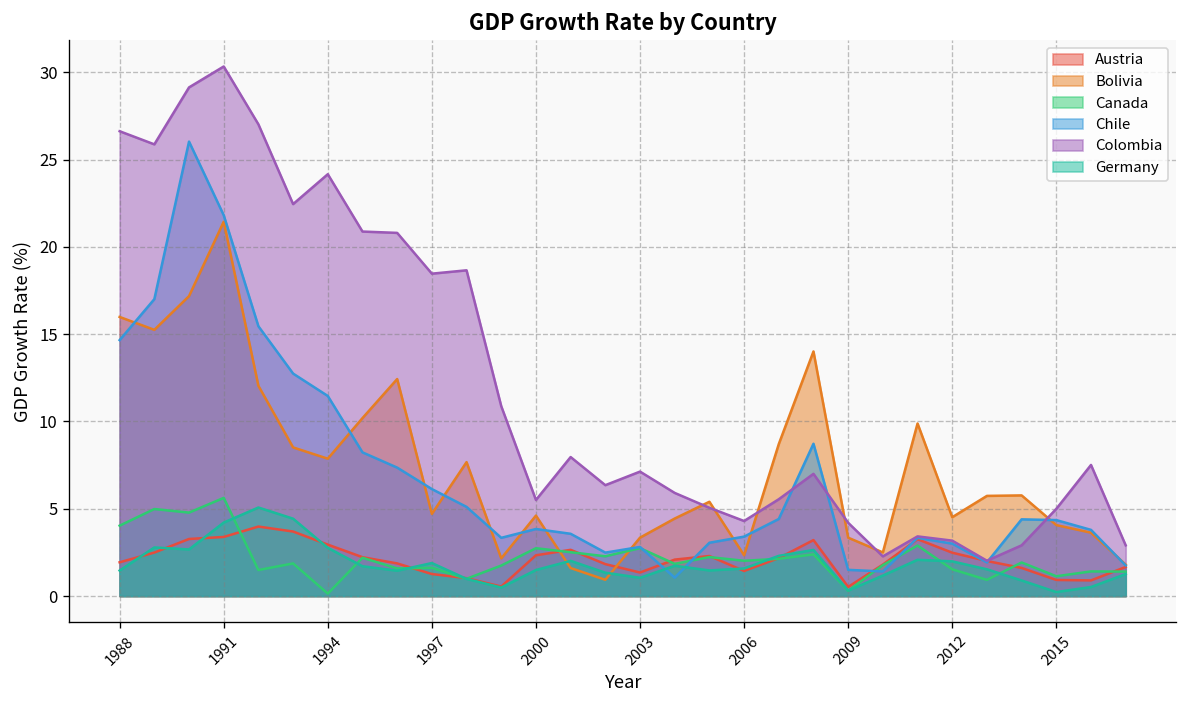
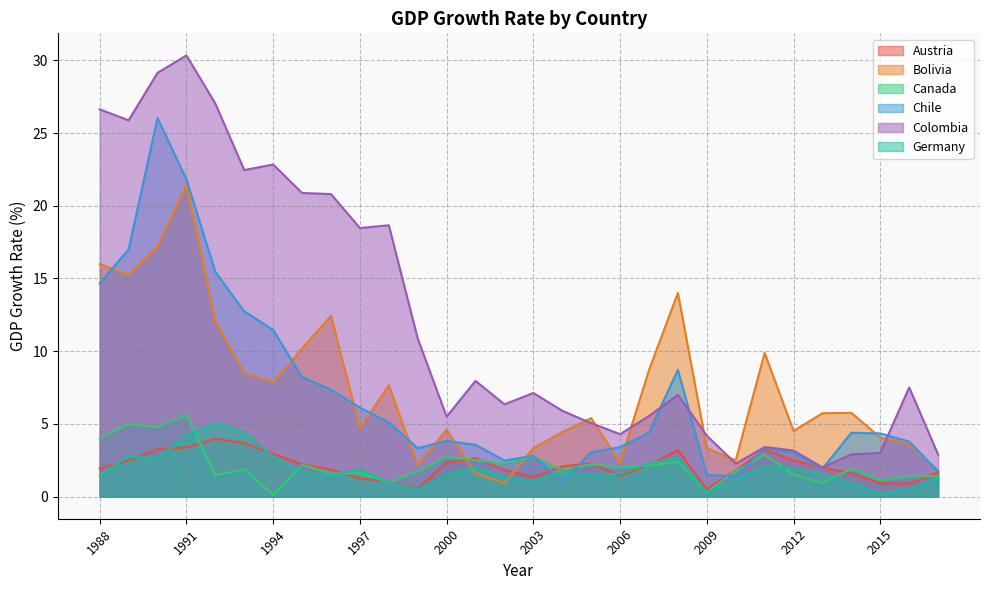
Colombia, 1994: 24.2 -> 22.8
Colombia, 2015: 5.0 -> 3.0
